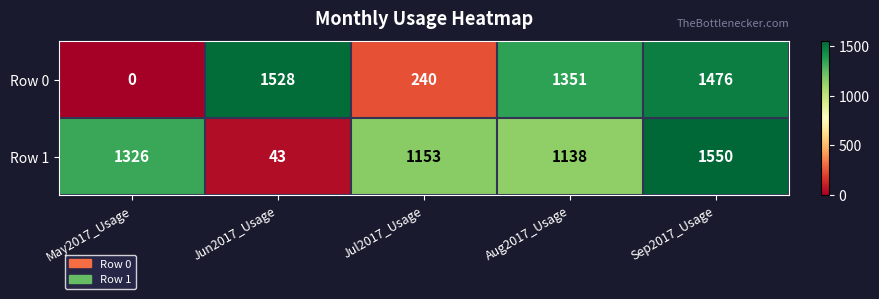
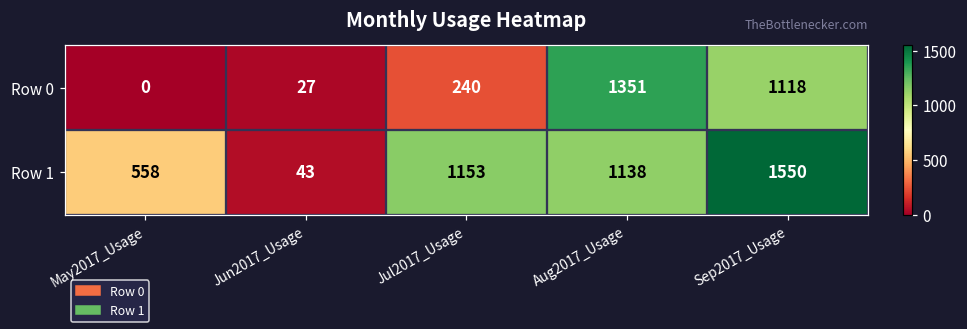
Row 0, Jun2017_Usage: 1528 -> 27
Row 0, Sep2017_Usage: 1476 -> 1118
Row 1, May2017_Usage: 1326 -> 558
